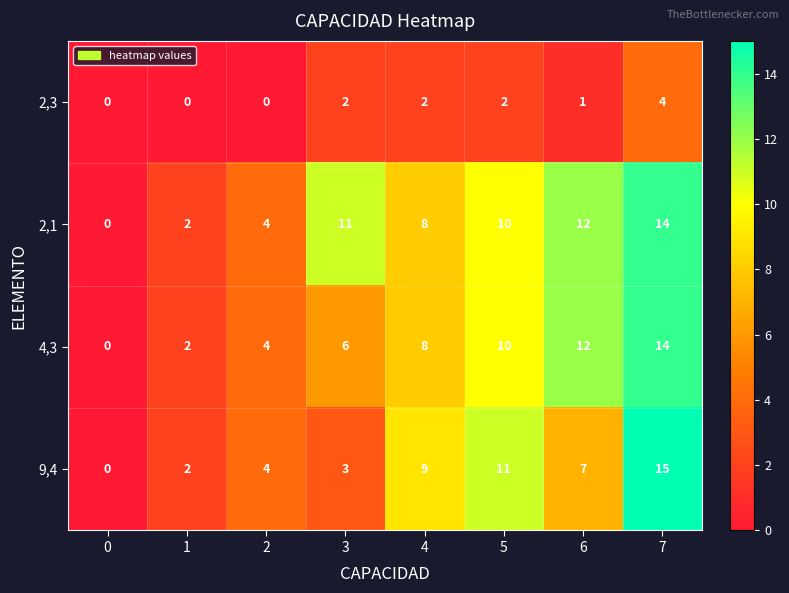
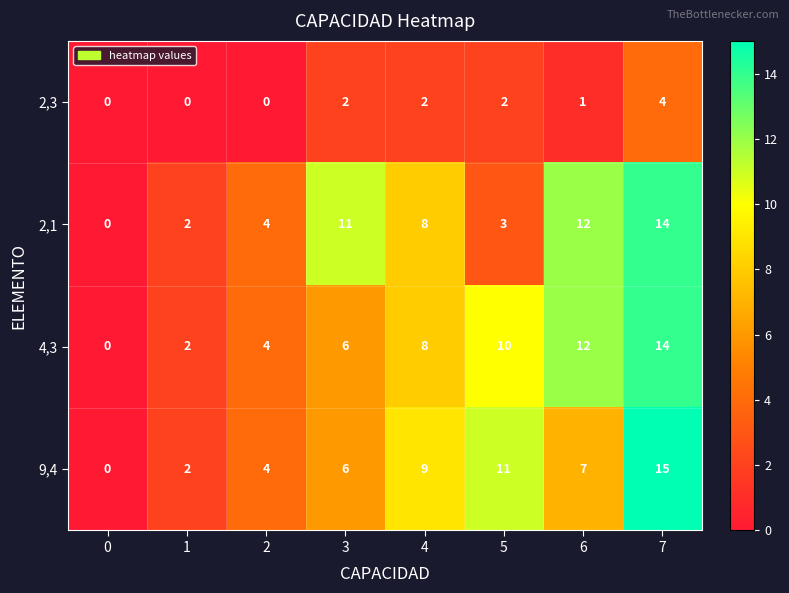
2,1, 5: 10 -> 3
9,4, 3: 3 -> 6
